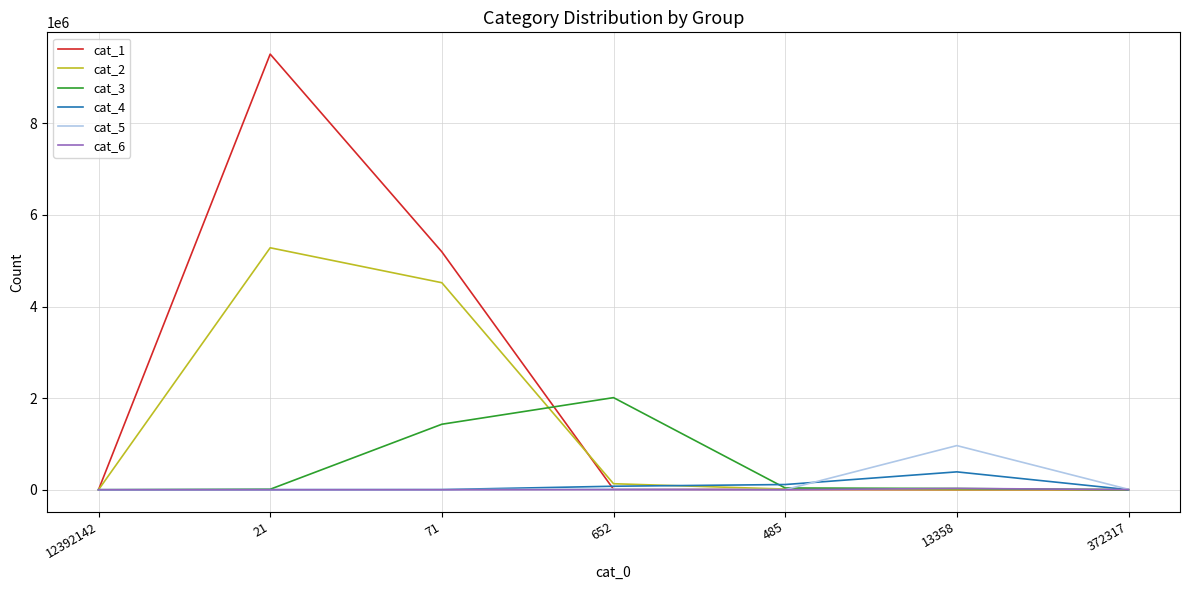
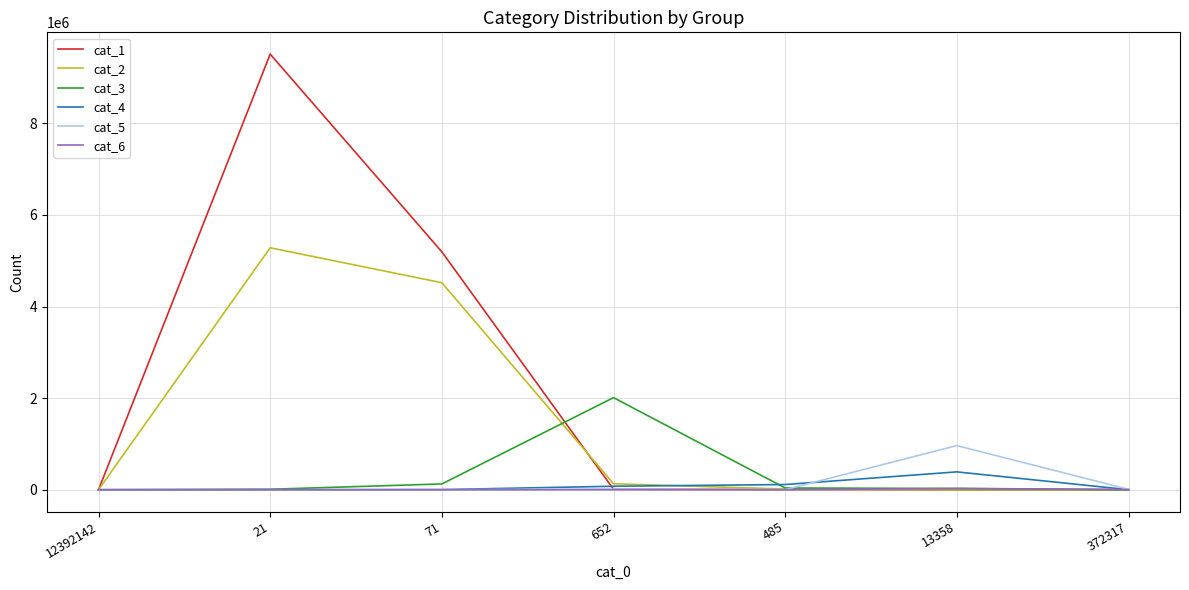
cat_3, 71: 1400000 -> 100000
